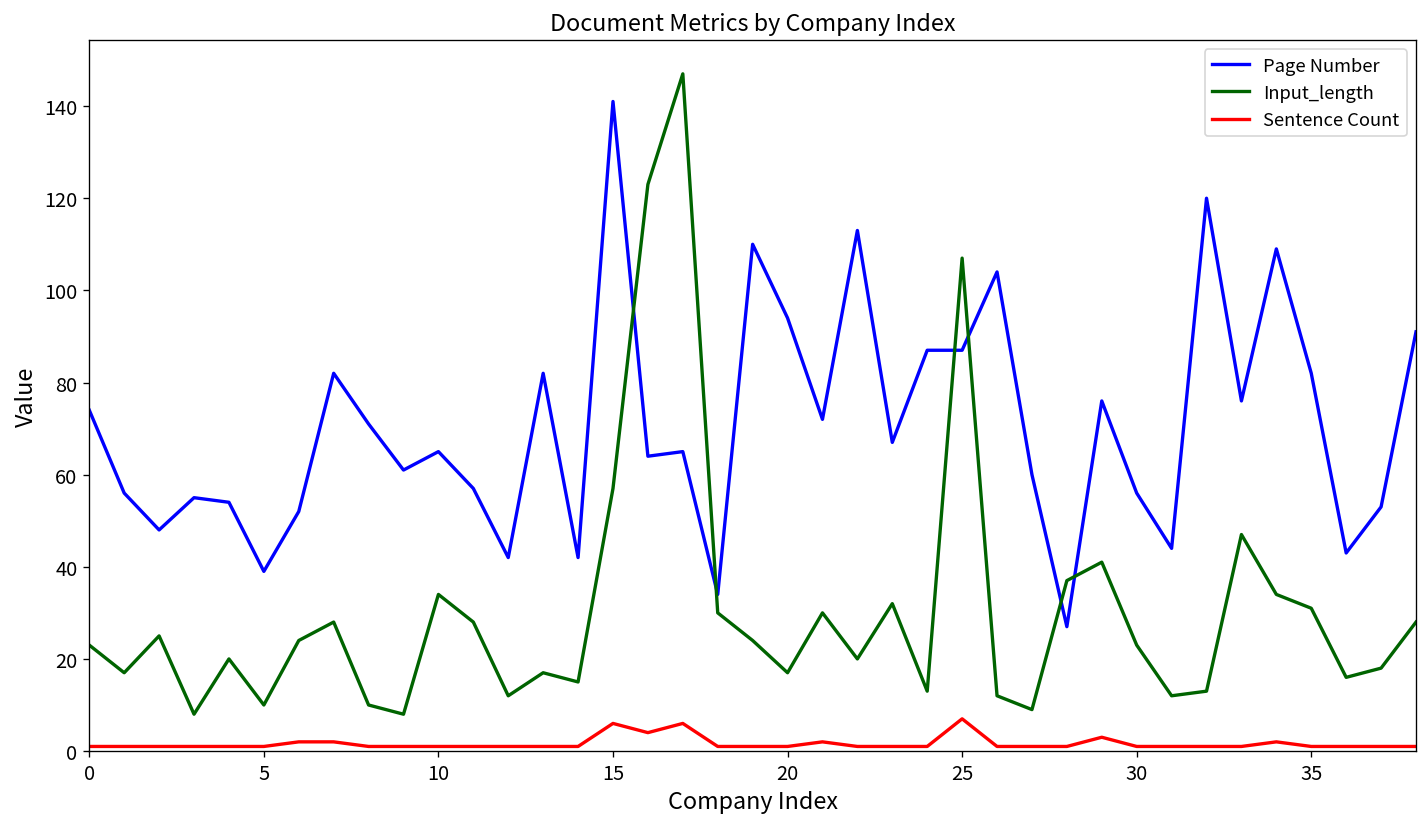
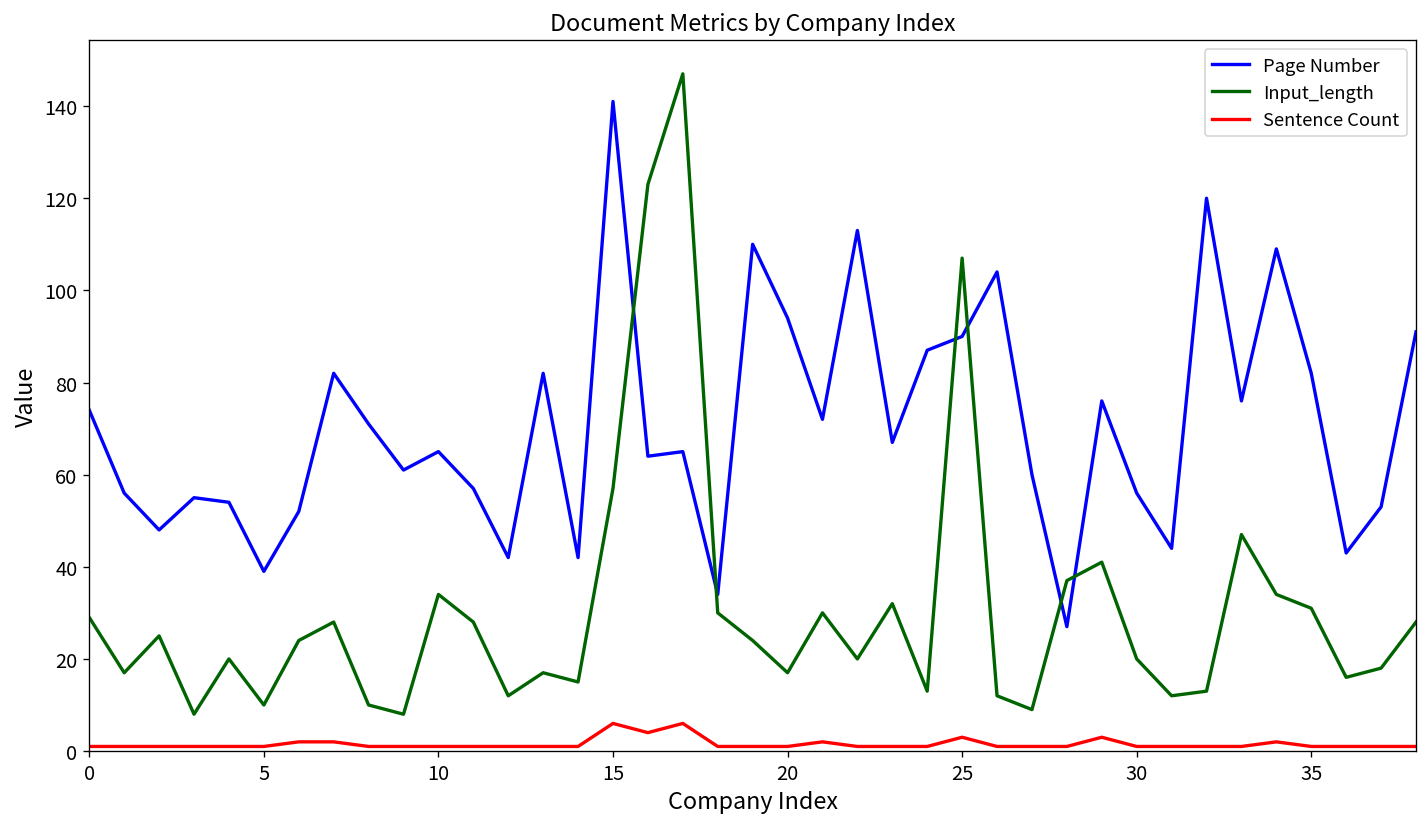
Input_length, 0: 23 -> 29
Page Number, 25: 87 -> 90
Sentence Count, 25: 7 -> 3
Input_length, 30: 23 -> 20
